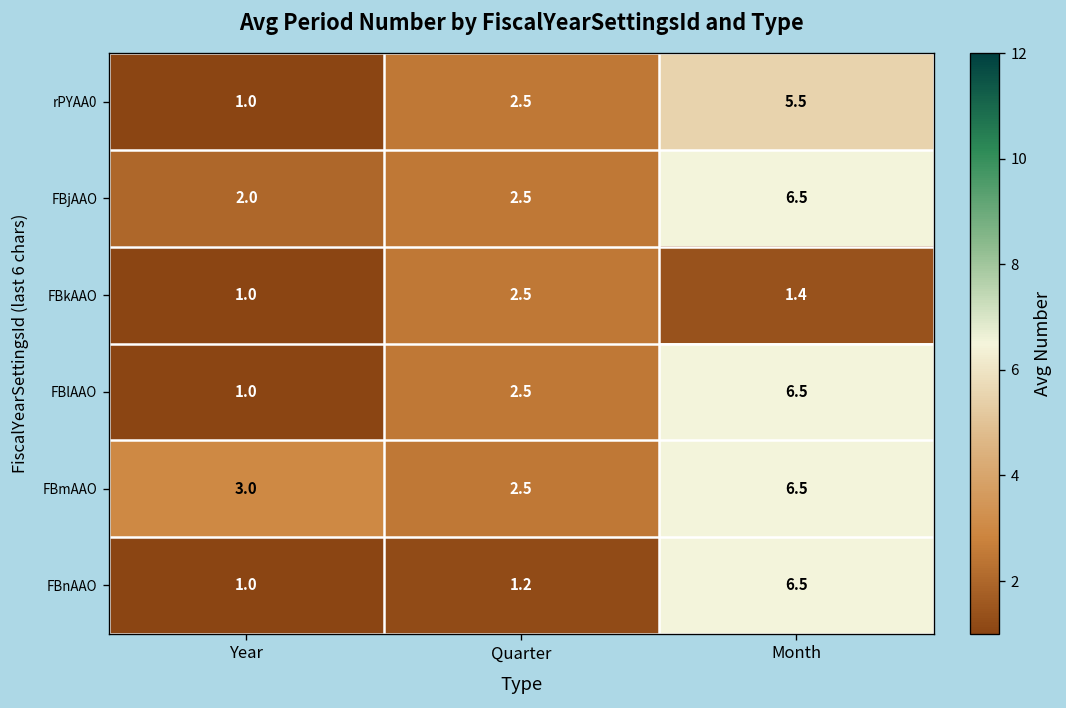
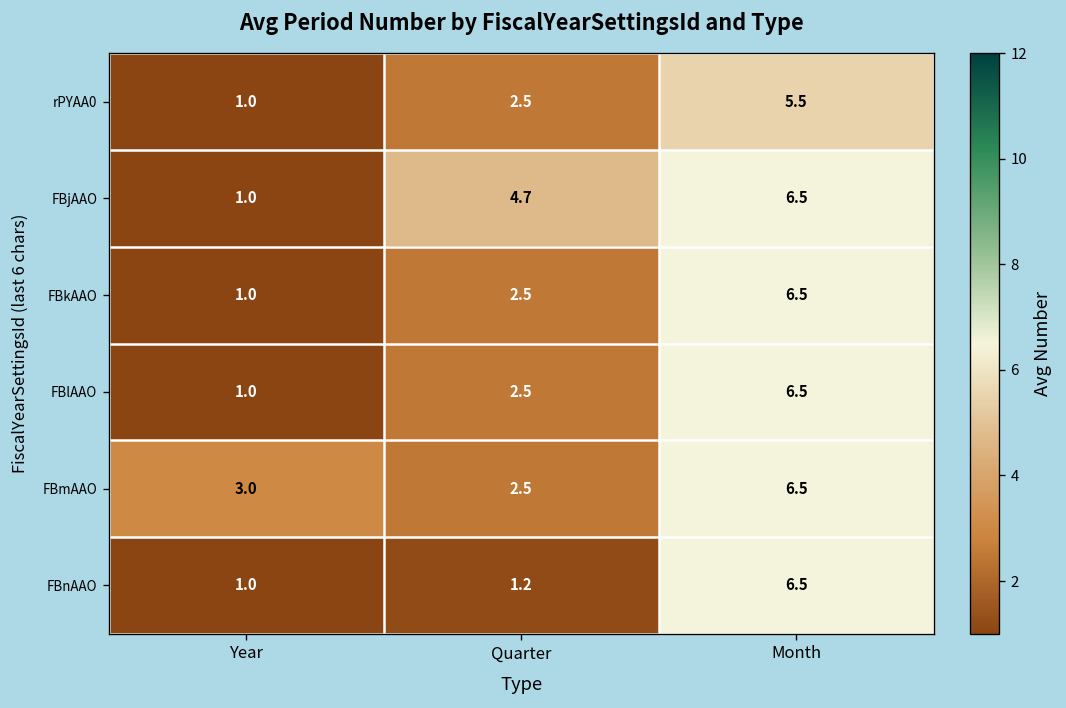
FBjAAO, Year: 2.0 -> 1.0
FBjAAO, Quarter: 2.5 -> 4.7
FBkAAO, Month: 1.4 -> 6.5
